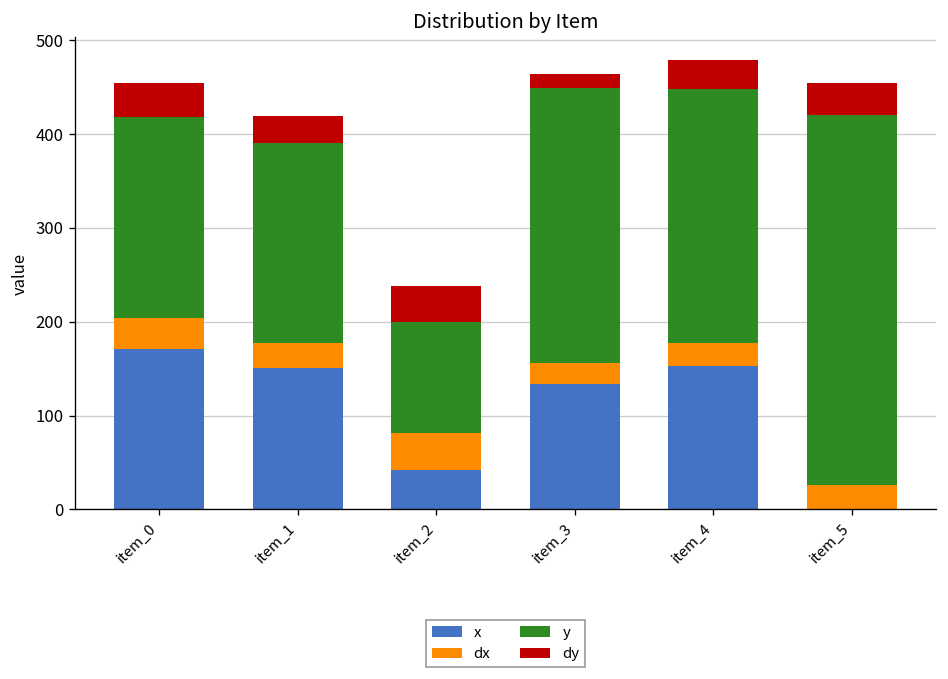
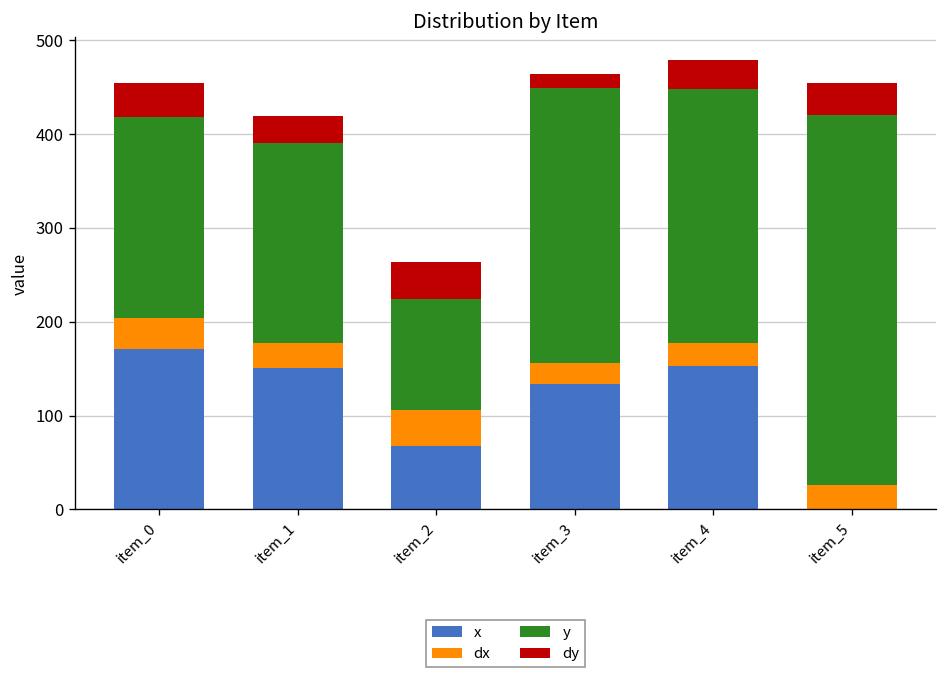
x, item_2: 40 -> 70
